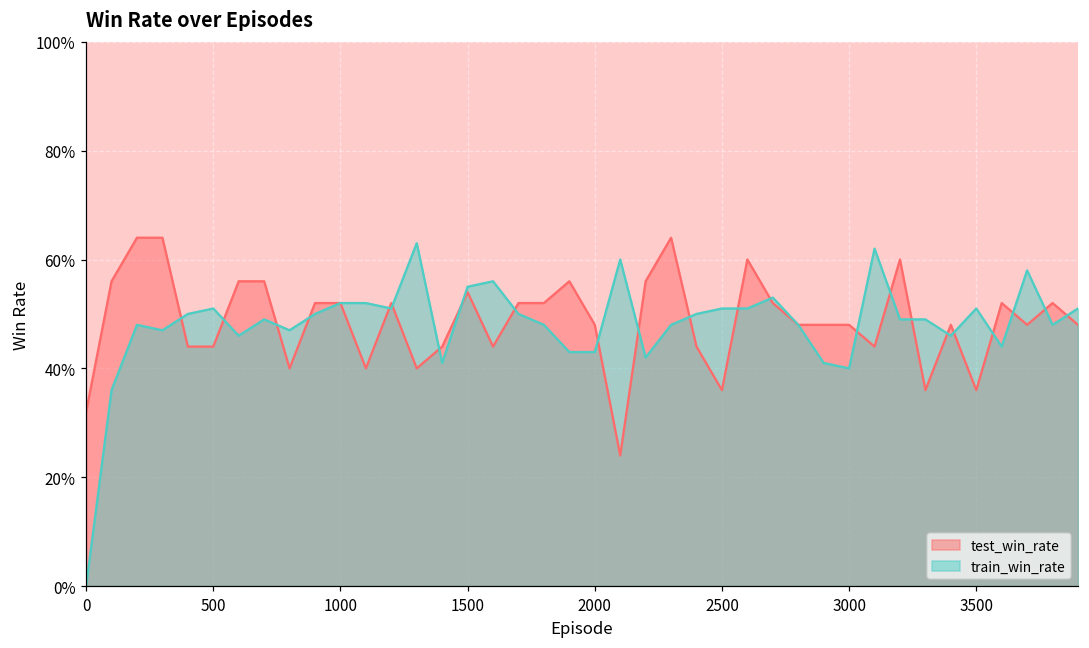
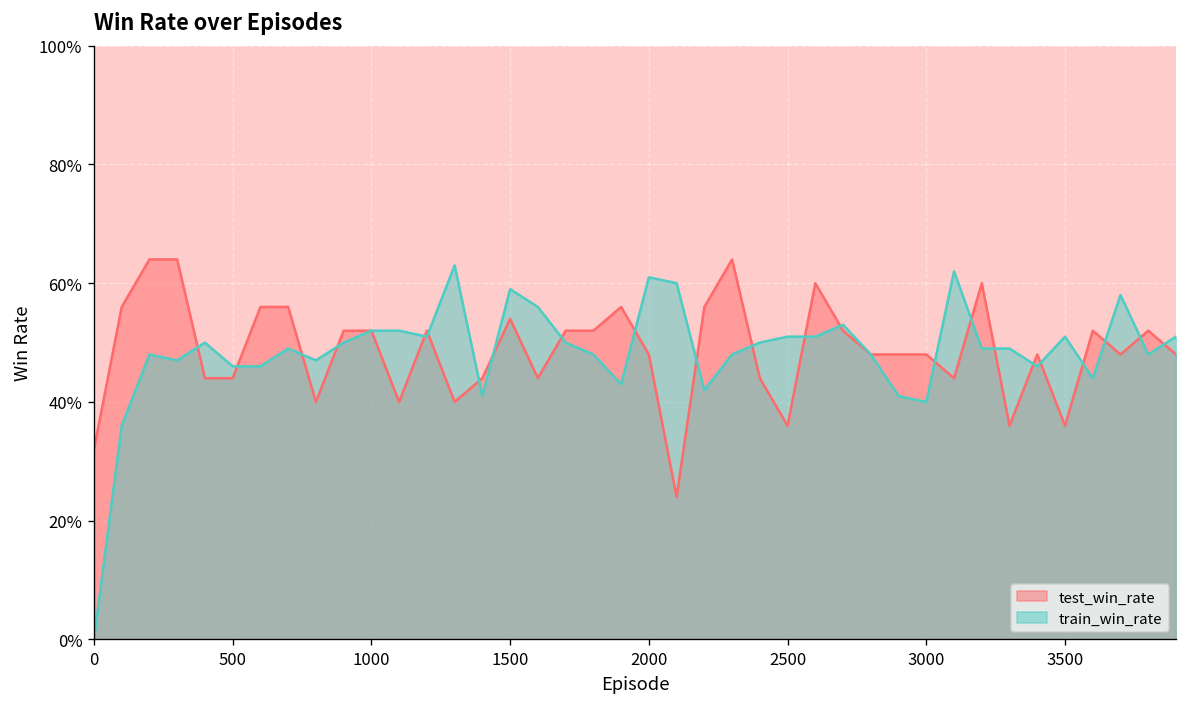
train_win_rate, 500: 51% -> 46%
train_win_rate, 1500: 55% -> 59%
train_win_rate, 2000: 43% -> 61%
